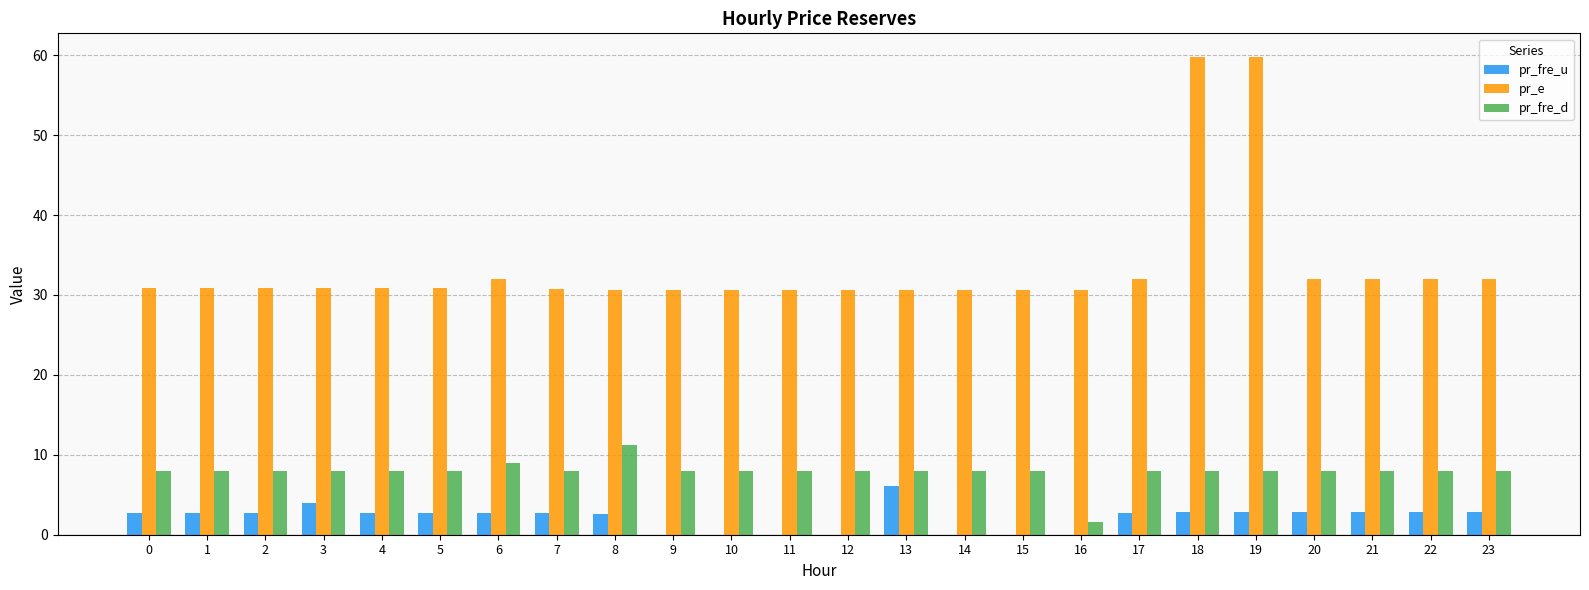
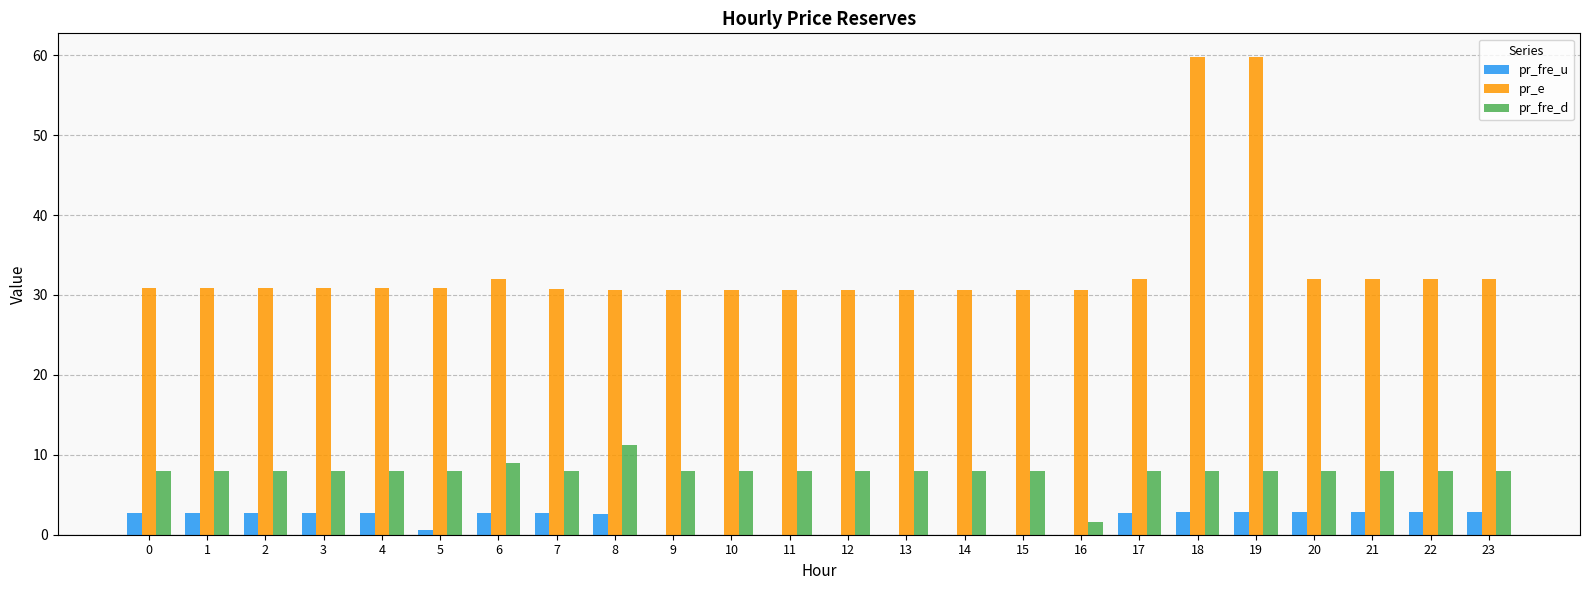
pr_fre_u, 3: 4 -> 3
pr_fre_u, 5: 3 -> 1
pr_fre_u, 13: 6 -> 0
